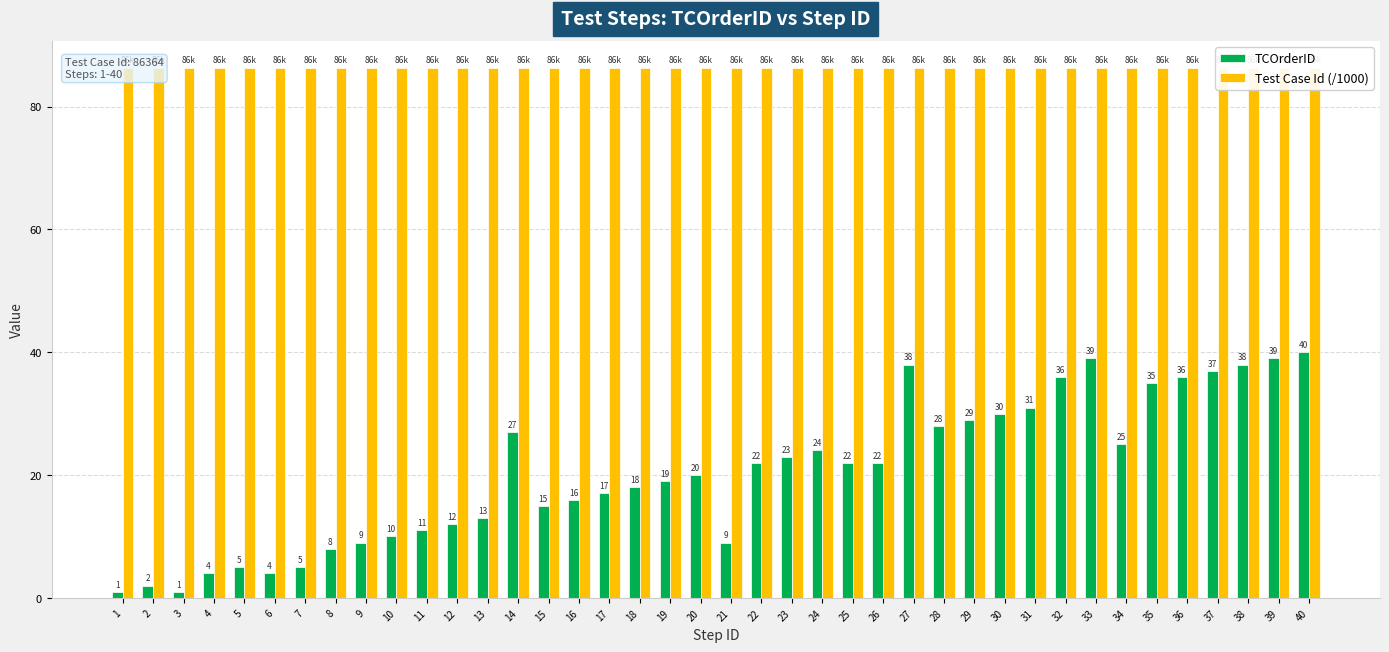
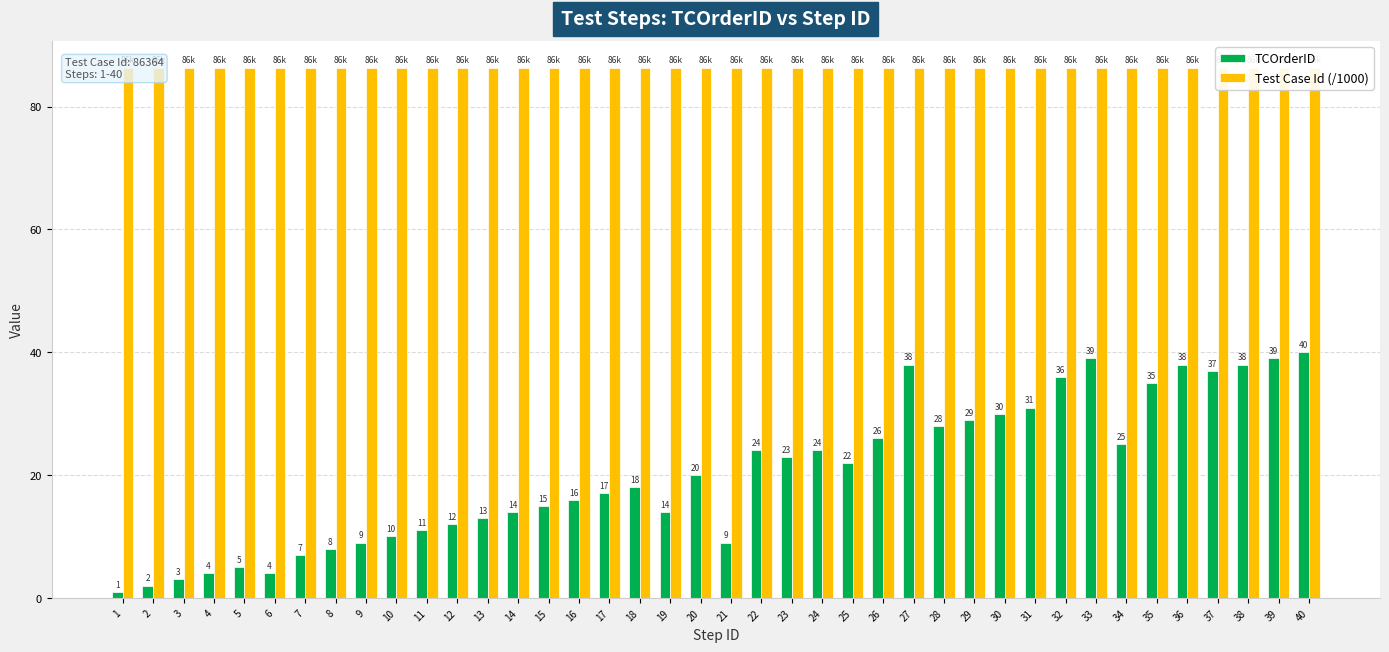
TCOrderID, 3: 1 -> 3
TCOrderID, 7: 5 -> 7
TCOrderID, 14: 27 -> 14
TCOrderID, 19: 19 -> 14
TCOrderID, 22: 22 -> 24
TCOrderID, 26: 22 -> 26
TCOrderID, 36: 36 -> 38
